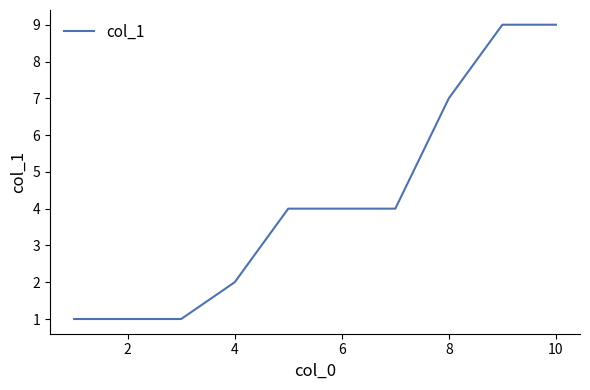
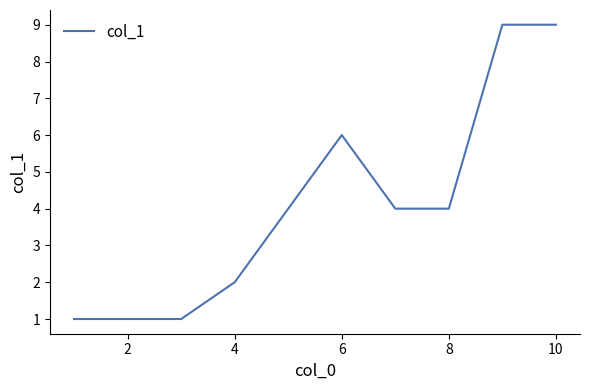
6: 4 -> 6
8: 7 -> 4
